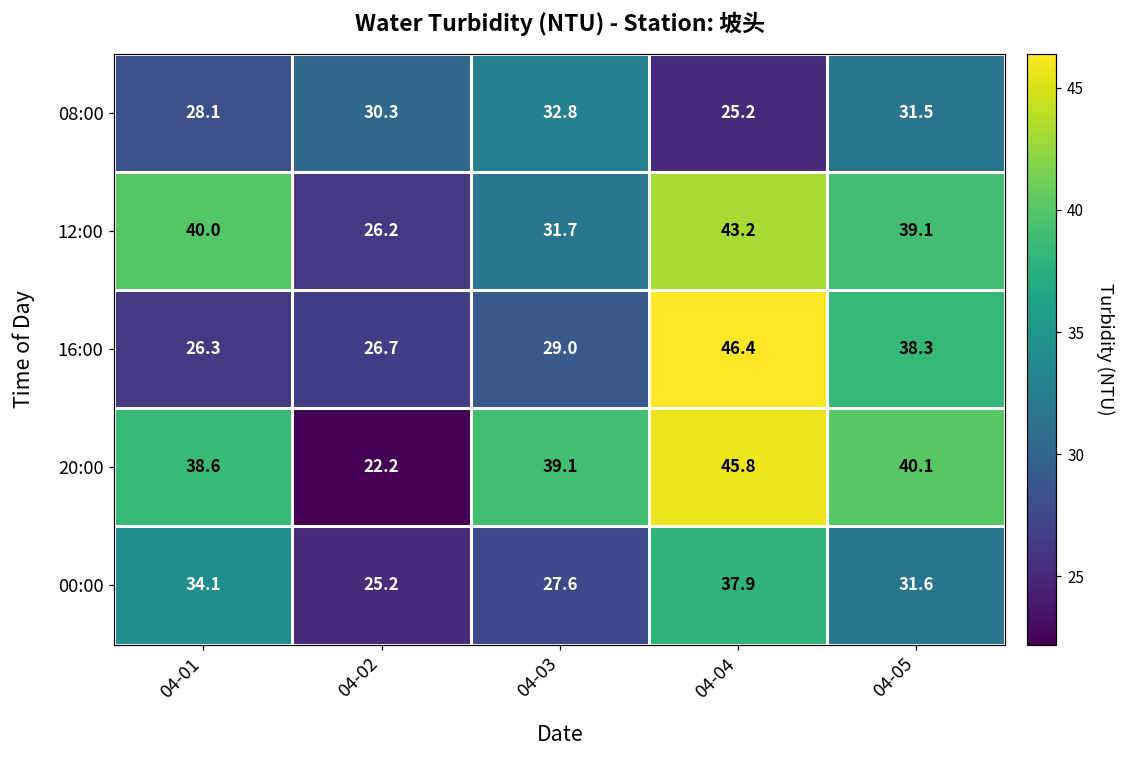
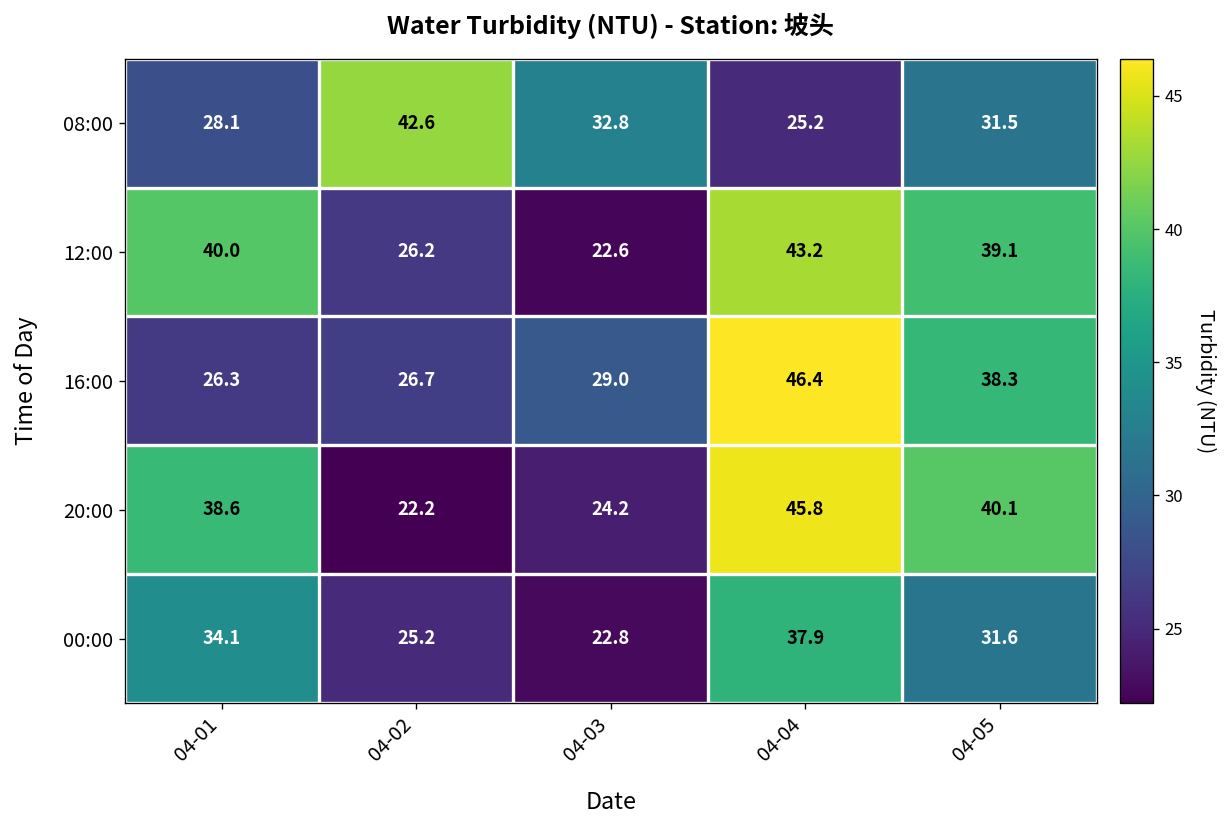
08:00, 04-02: 30.3 -> 42.6
12:00, 04-03: 31.7 -> 22.6
20:00, 04-03: 39.1 -> 24.2
00:00, 04-03: 27.6 -> 22.8
